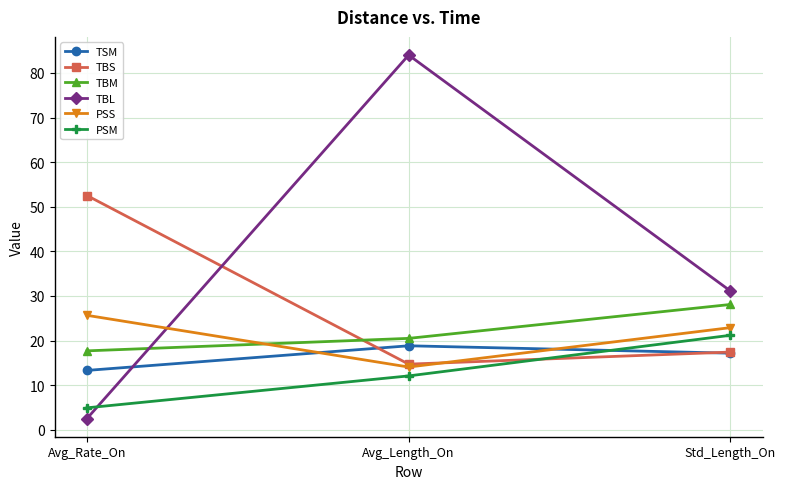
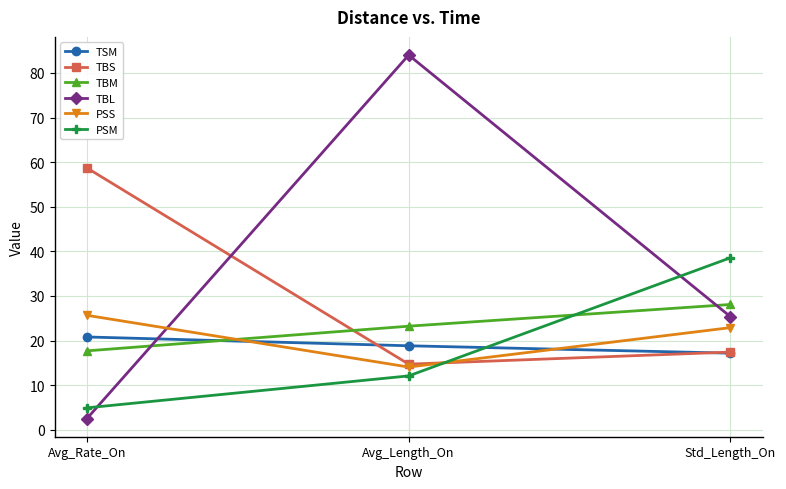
TSM, Avg_Rate_On: 13 -> 21
TBS, Avg_Rate_On: 53 -> 59
TBM, Avg_Length_On: 20 -> 23
TBL, Std_Length_On: 31 -> 25
PSM, Std_Length_On: 21 -> 39
